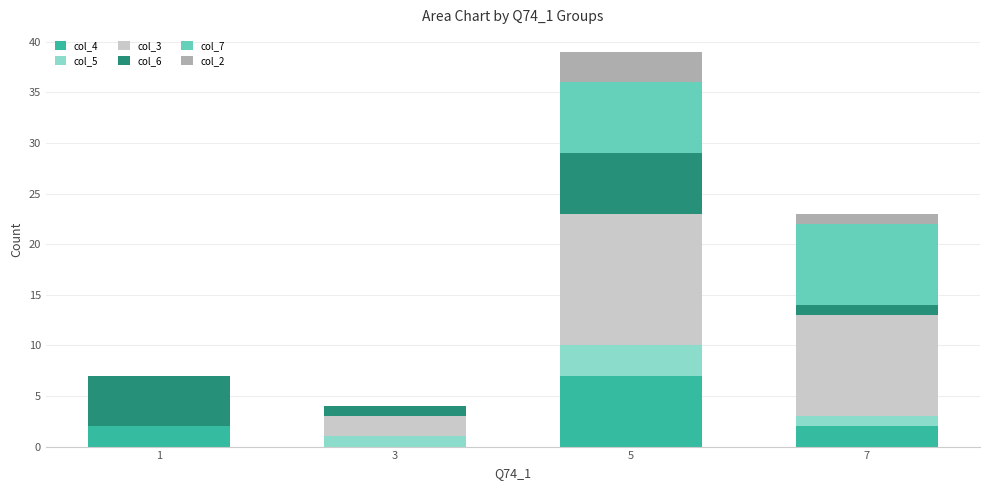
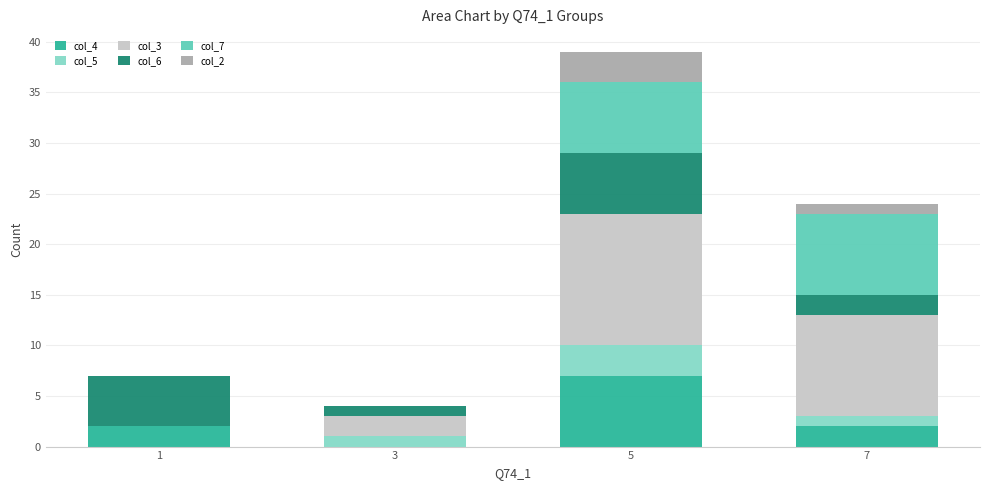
col_6, 7: 1 -> 2
